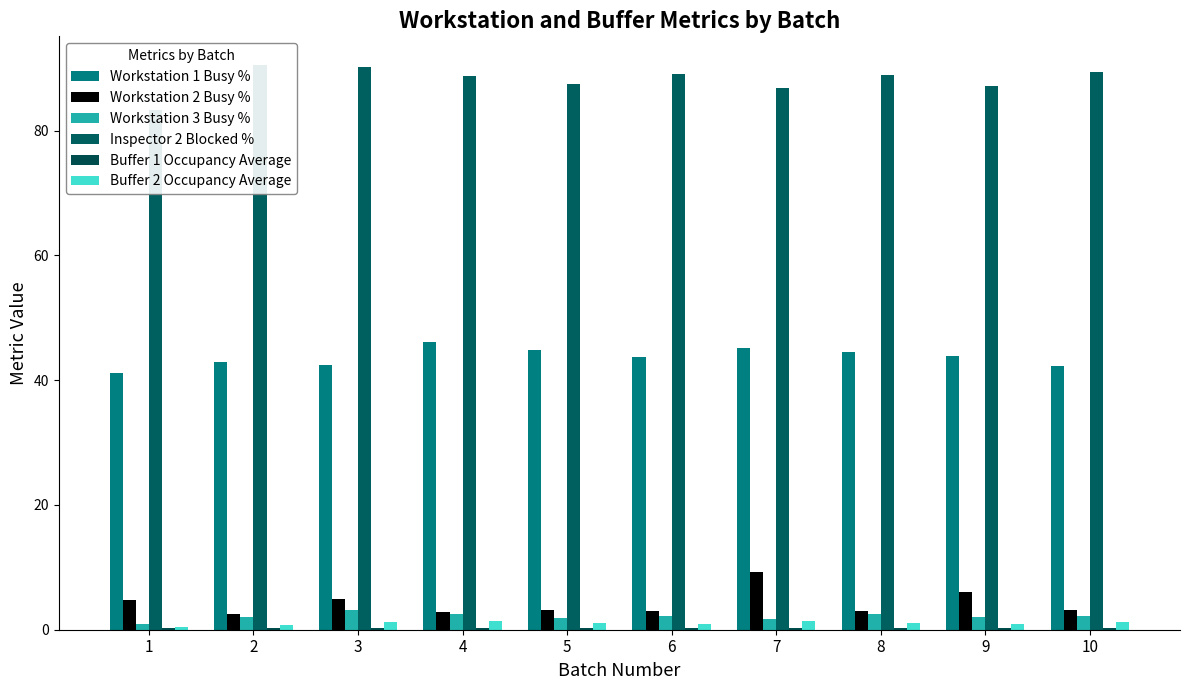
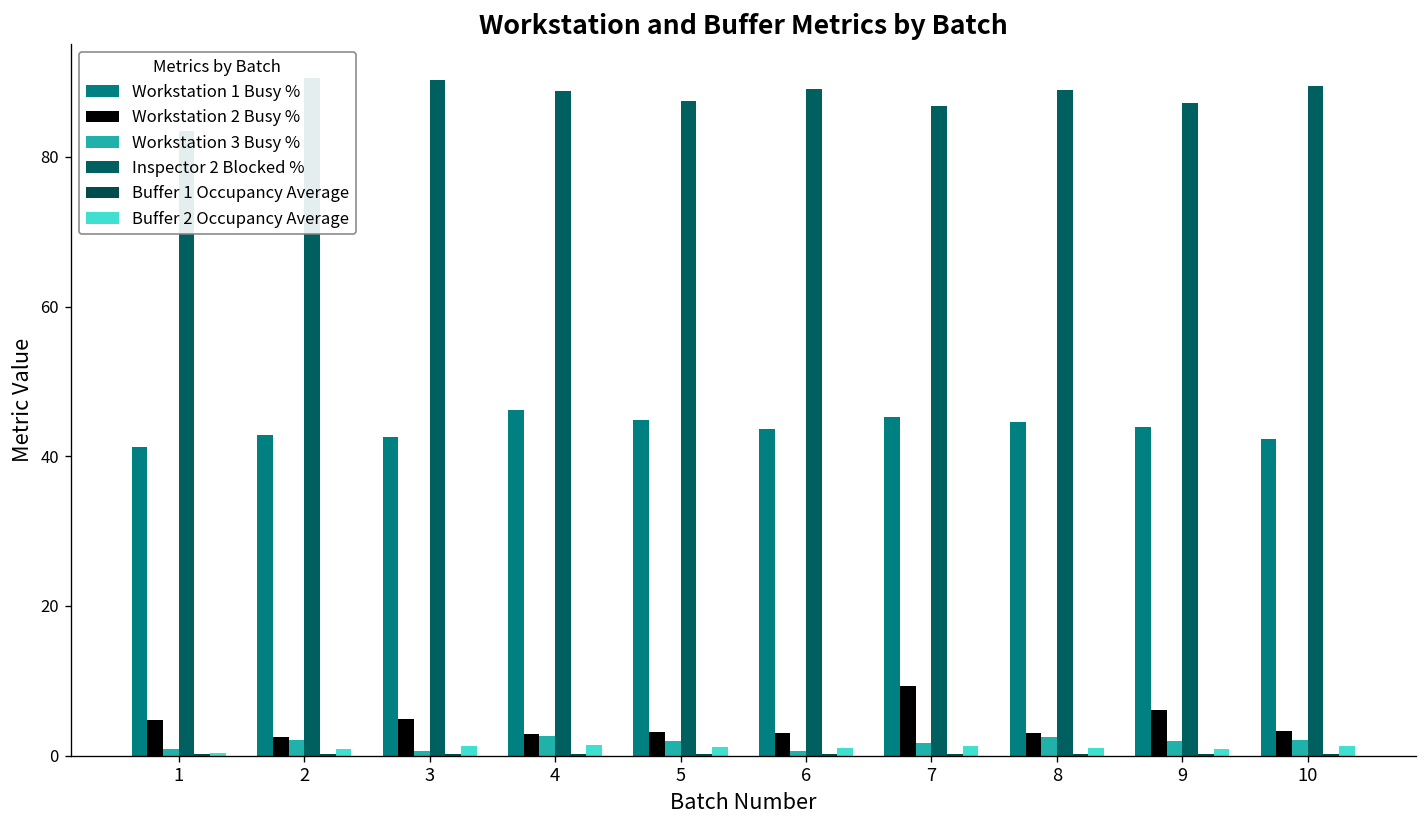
Workstation 3 Busy %, 3: 3 -> 1
Workstation 3 Busy %, 6: 2 -> 1
